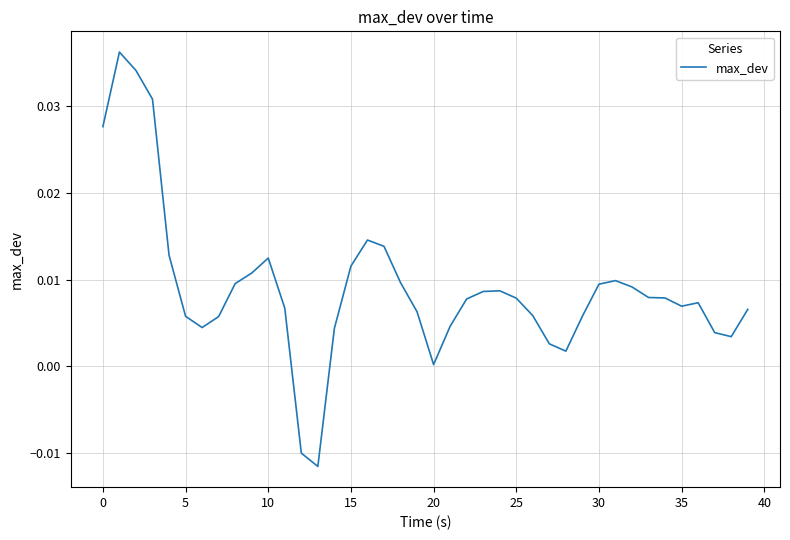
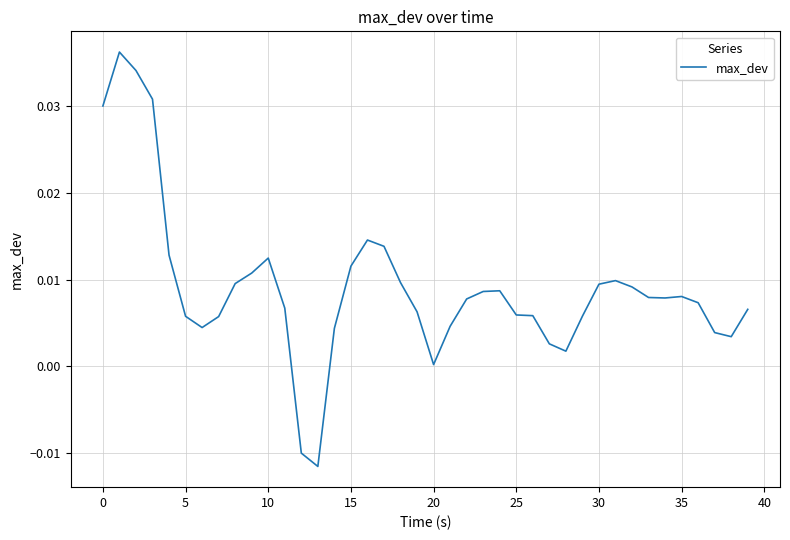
0: 0.028 -> 0.030
25: 0.008 -> 0.006
35: 0.007 -> 0.008
